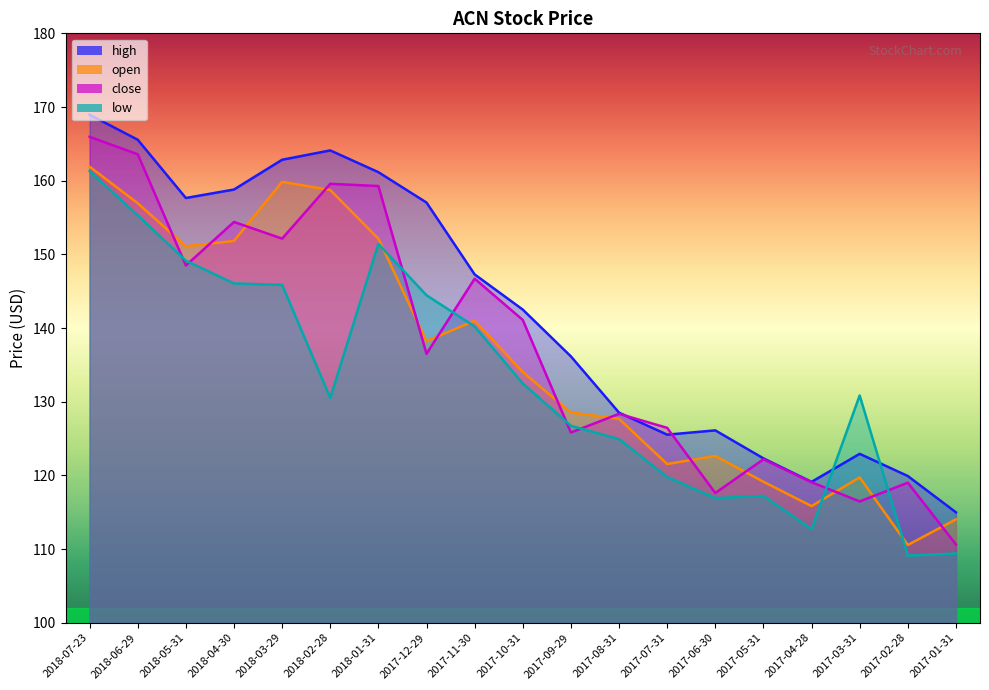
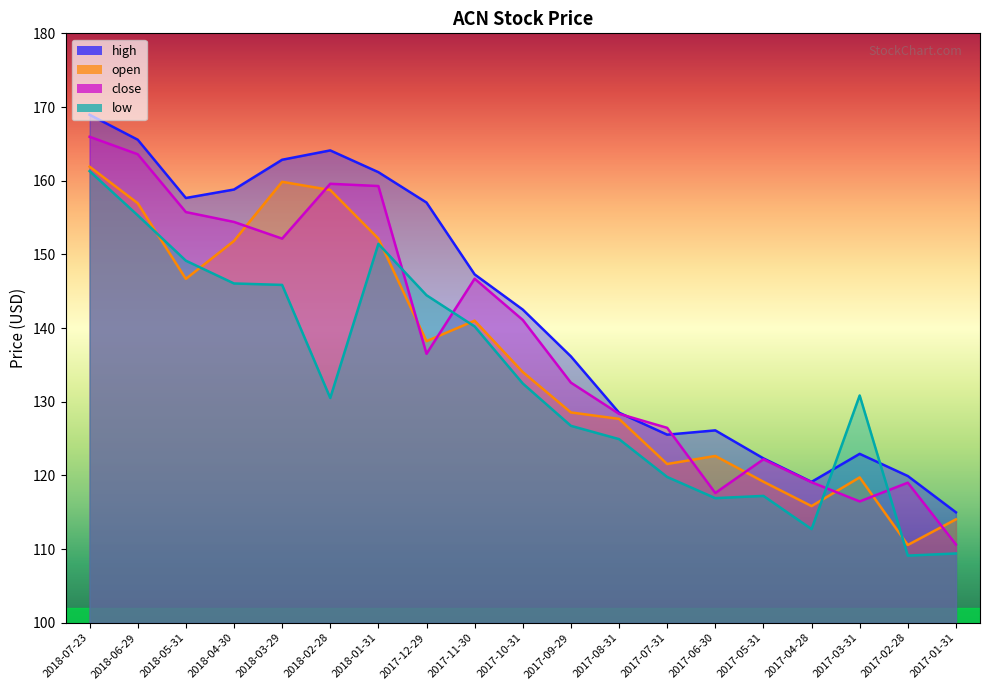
open, 2018-05-31: 151 -> 147
close, 2018-05-31: 148 -> 156
close, 2017-09-29: 126 -> 133
